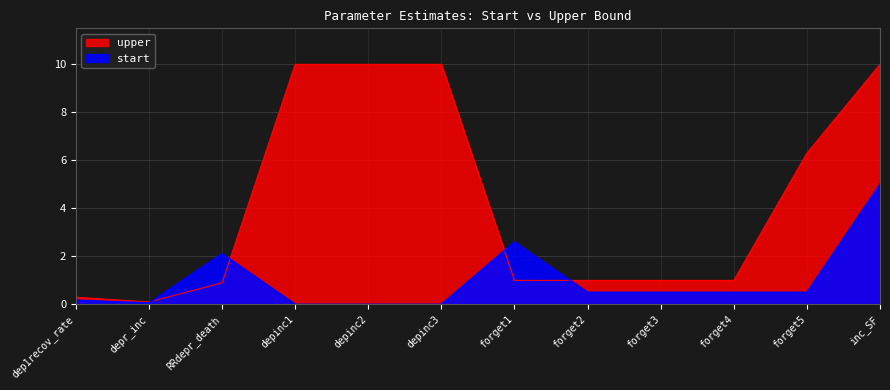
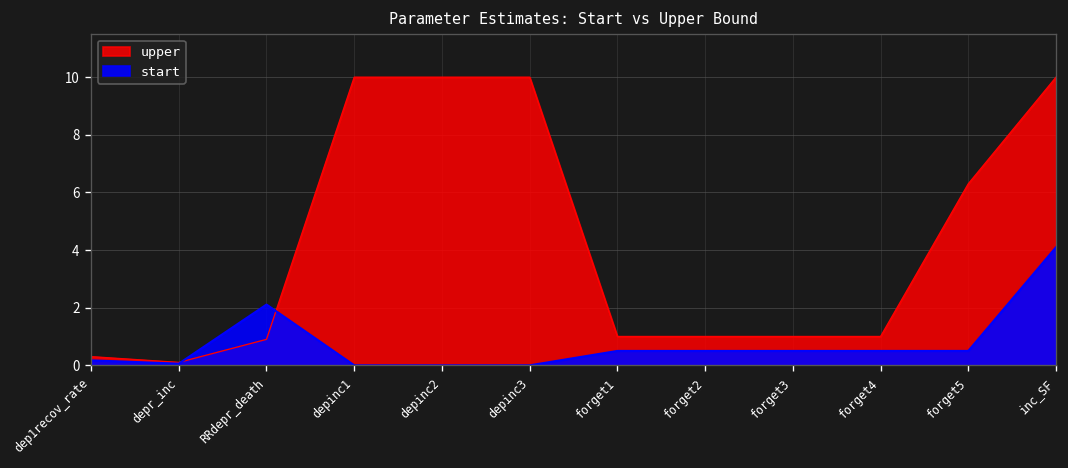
start, forget1: 2.6 -> 0.5
start, inc_SF: 5.0 -> 4.1
